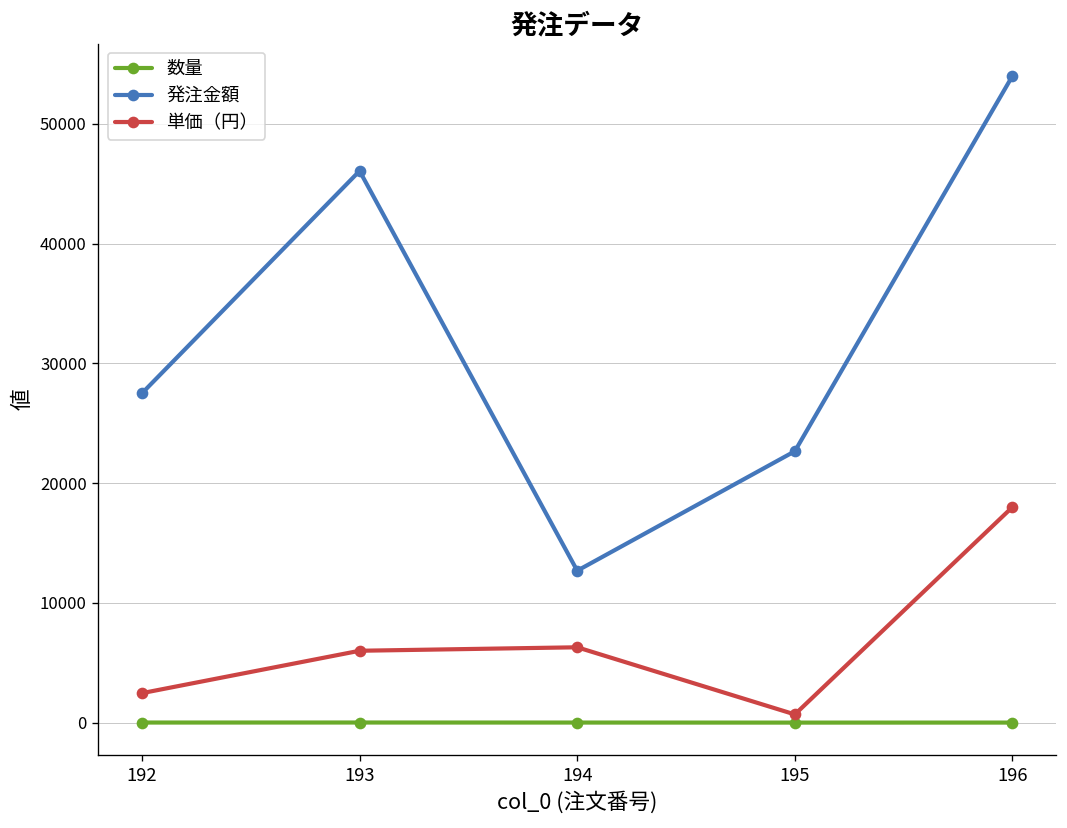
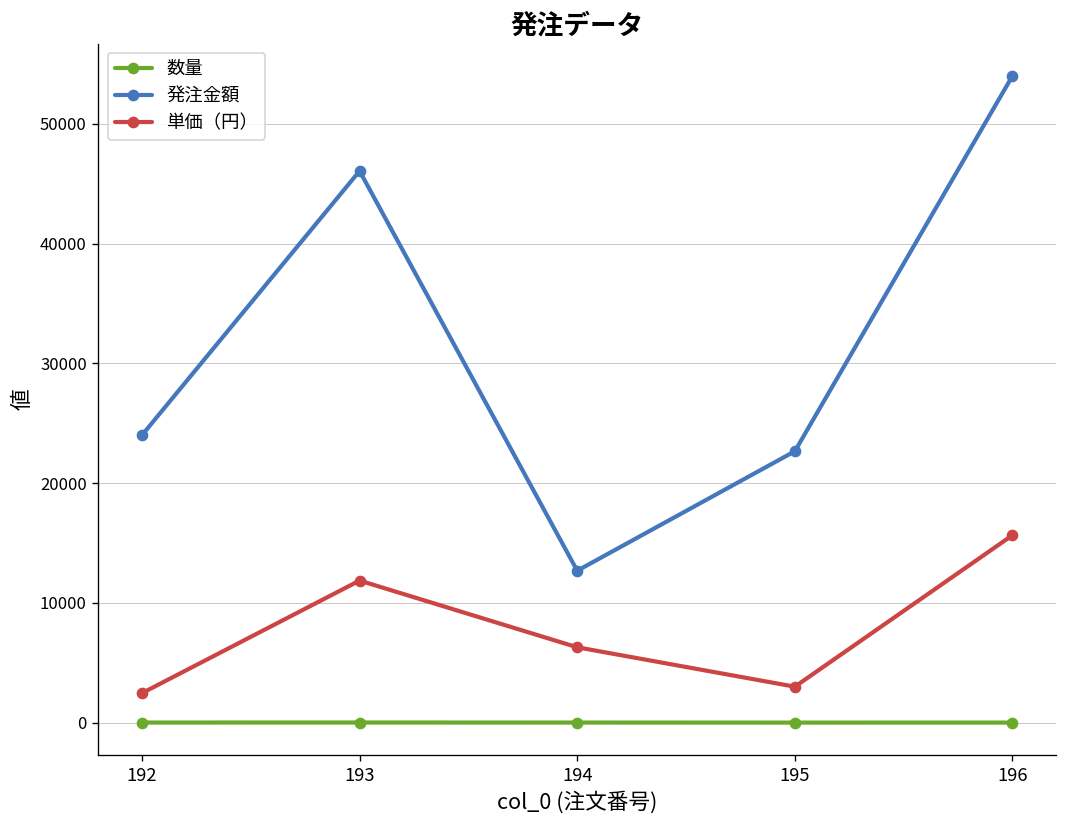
発注金額, 192: 28000 -> 24000
単価（円）, 193: 6000 -> 12000
単価（円）, 195: 1000 -> 3000
単価（円）, 196: 18000 -> 16000
